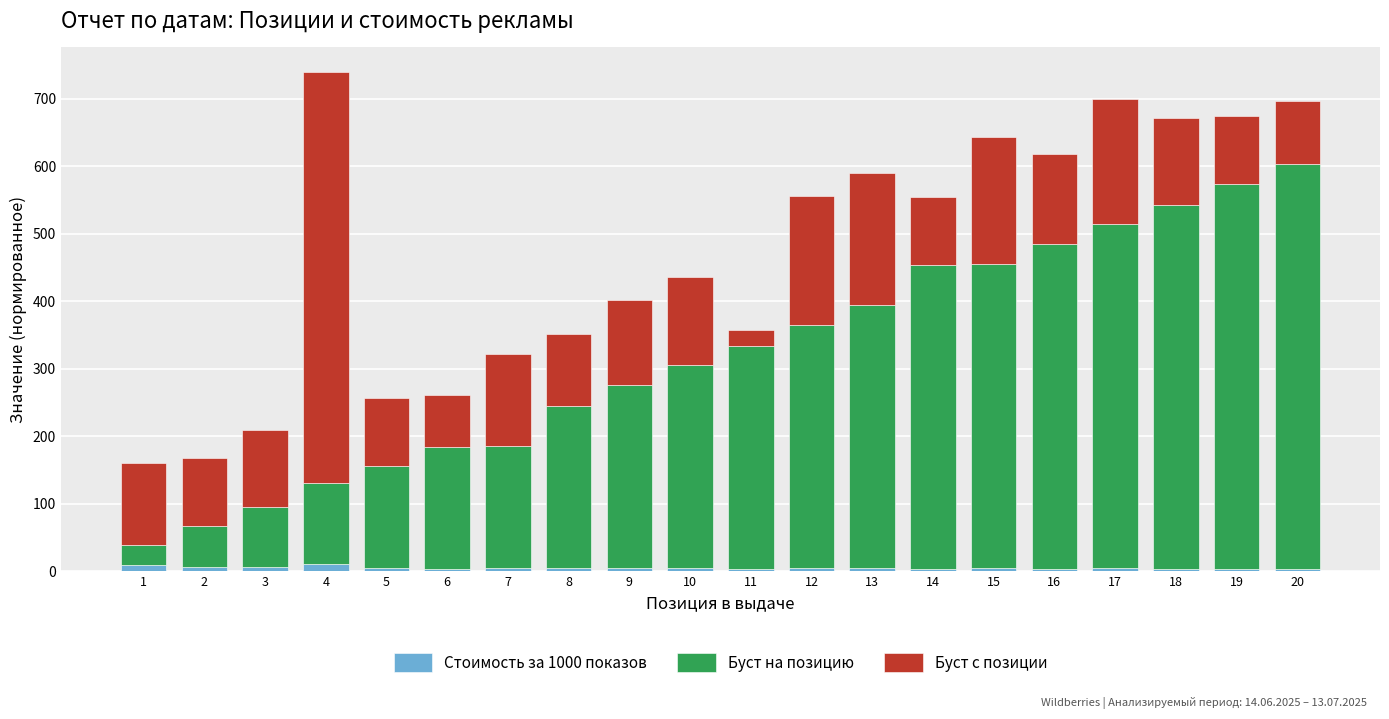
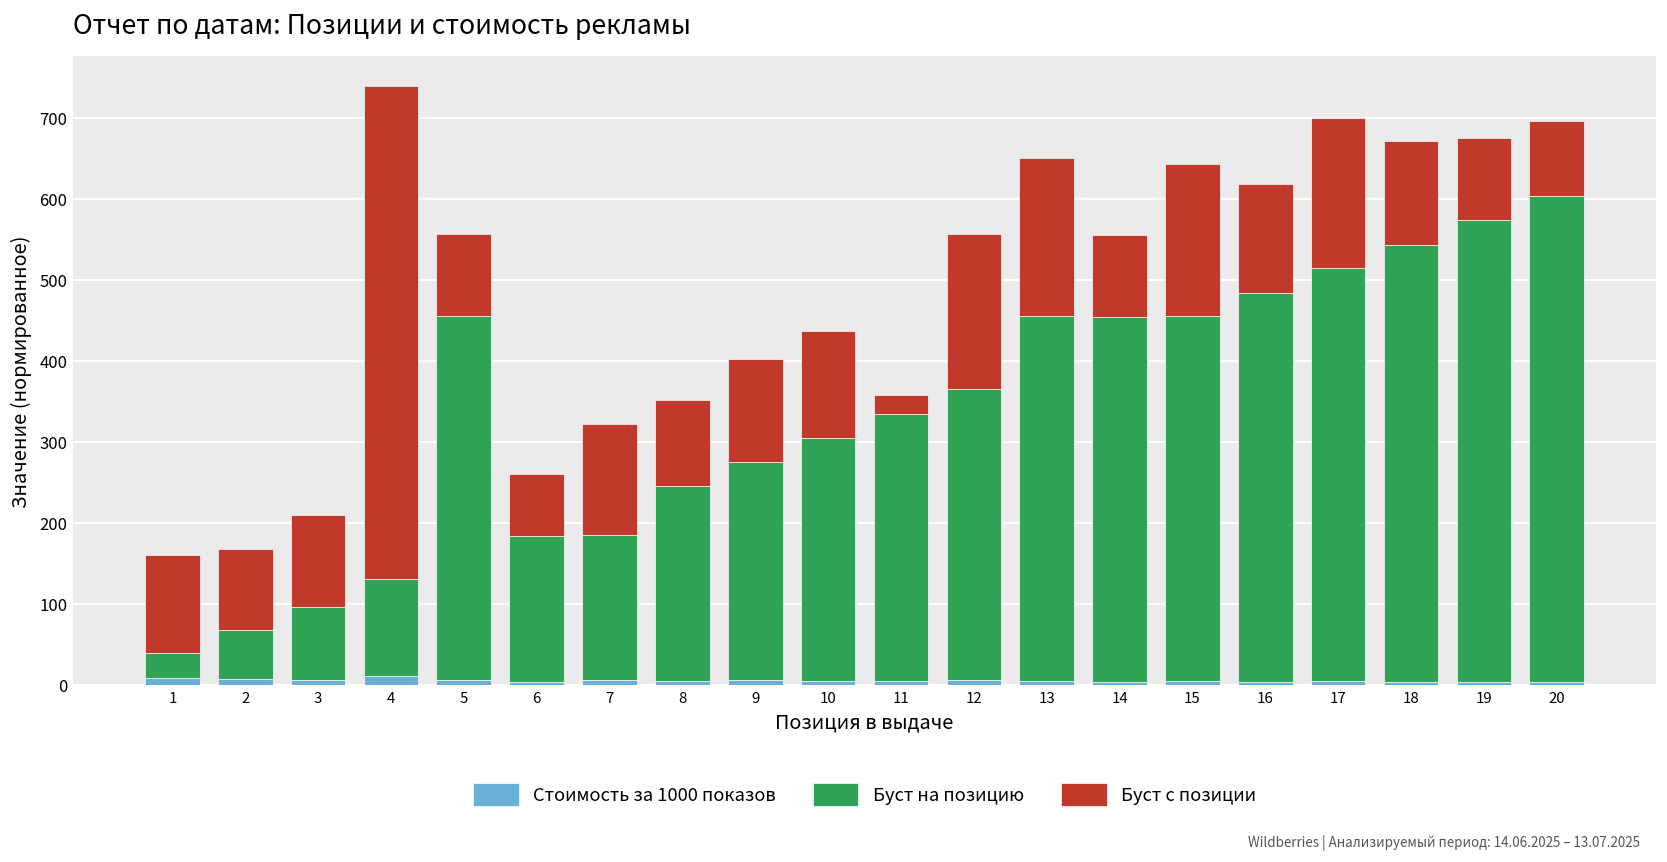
Буст на позицию, 5: 150 -> 450
Буст на позицию, 13: 390 -> 450
